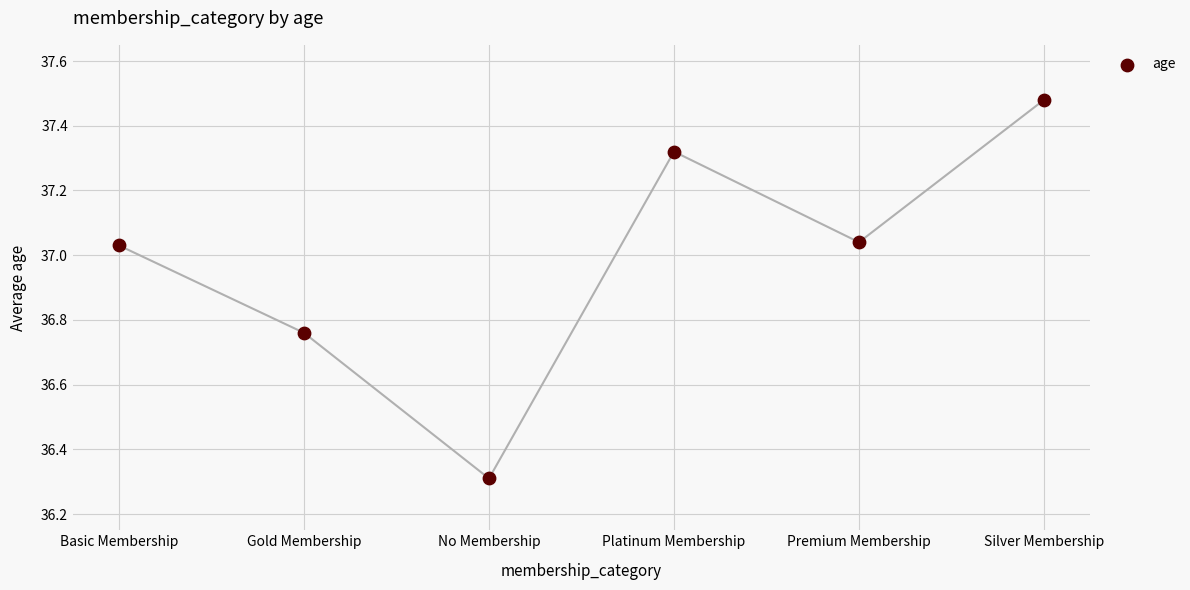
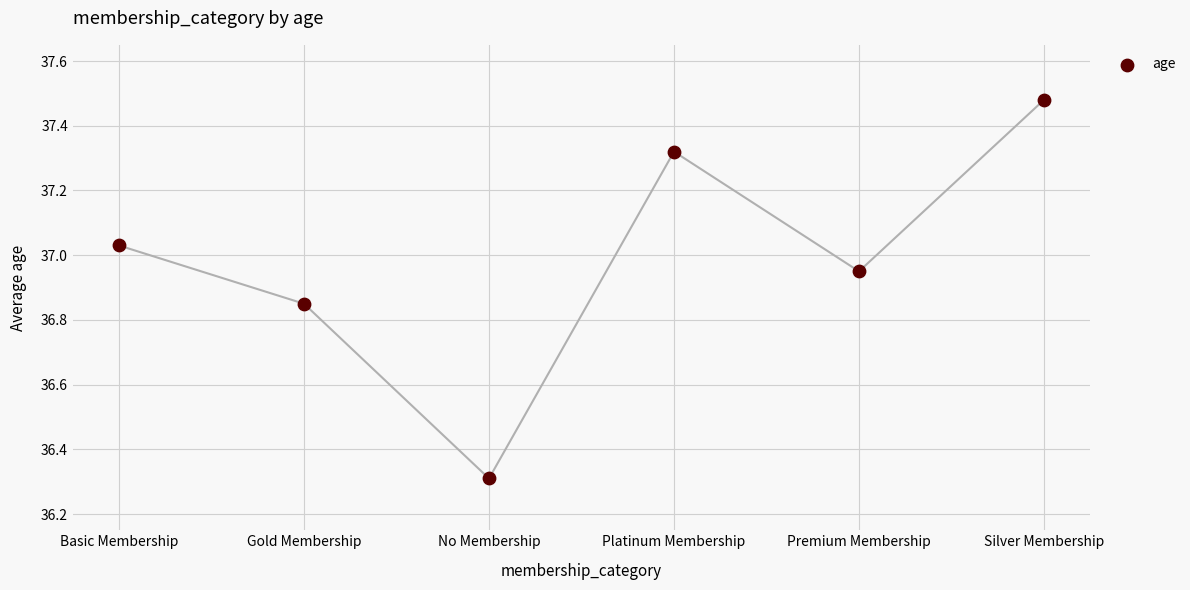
Gold Membership: 36.76 -> 36.85
Premium Membership: 37.04 -> 36.95
